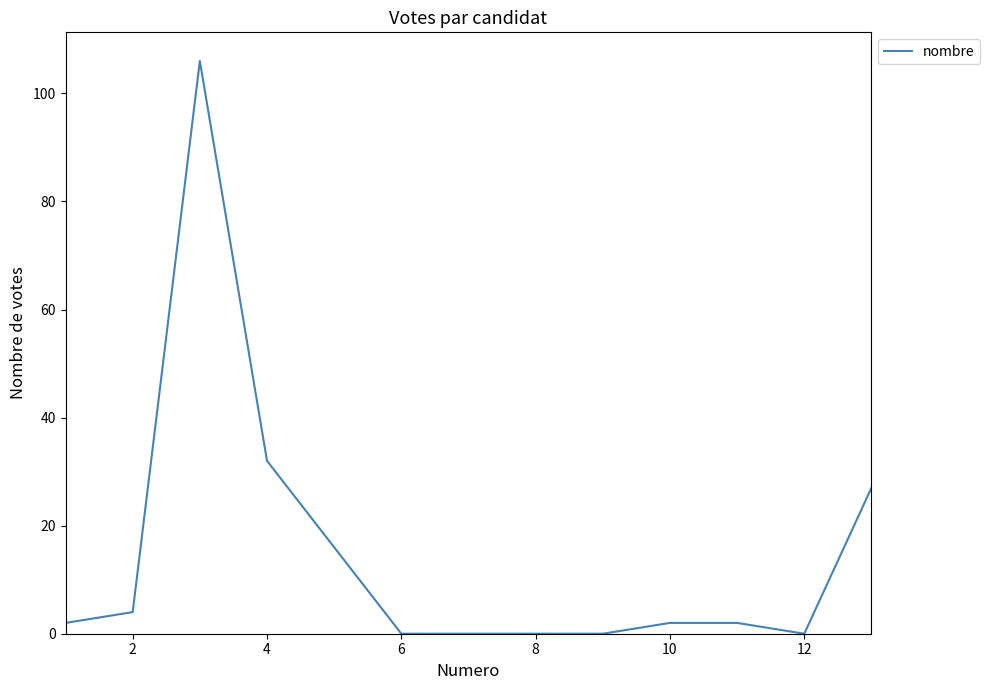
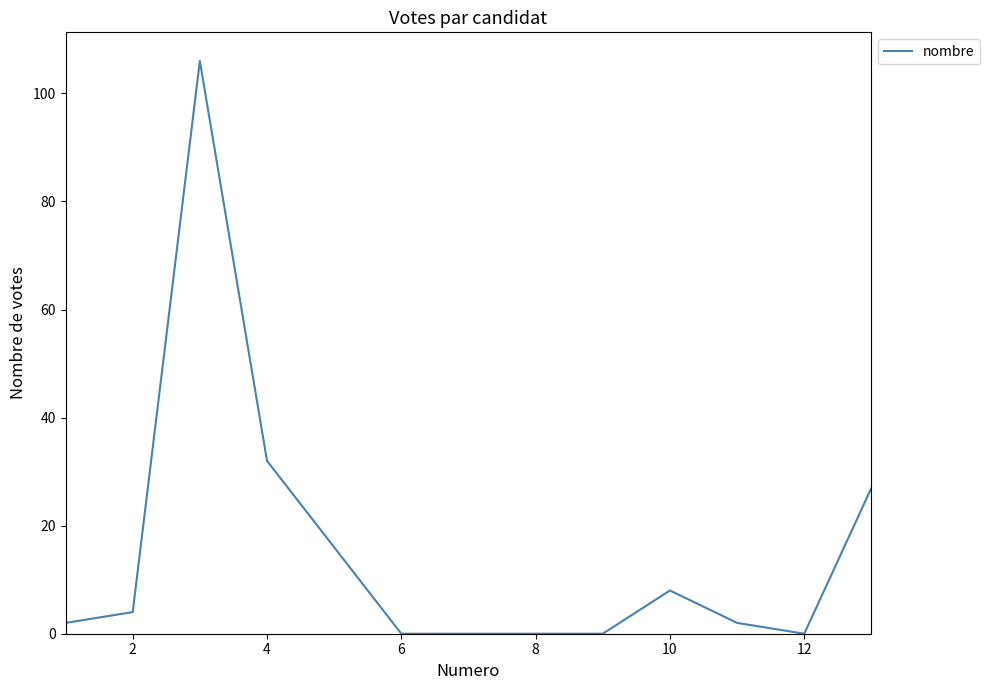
10: 2 -> 8
